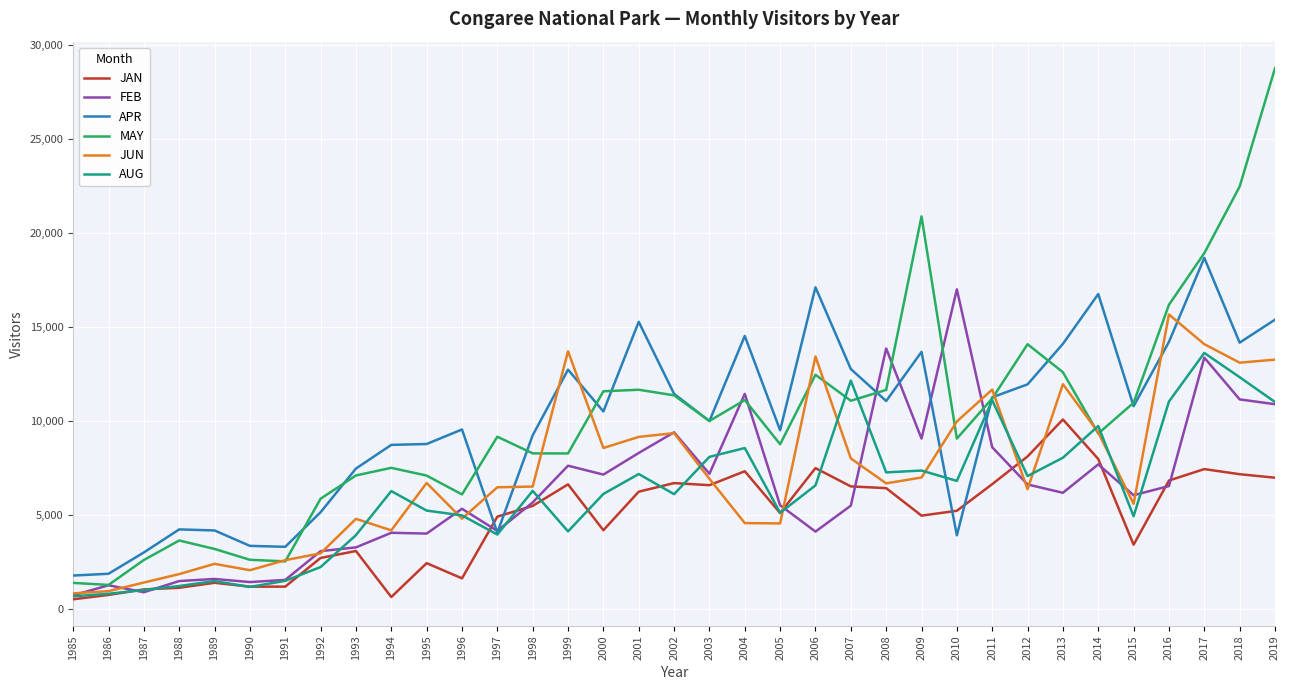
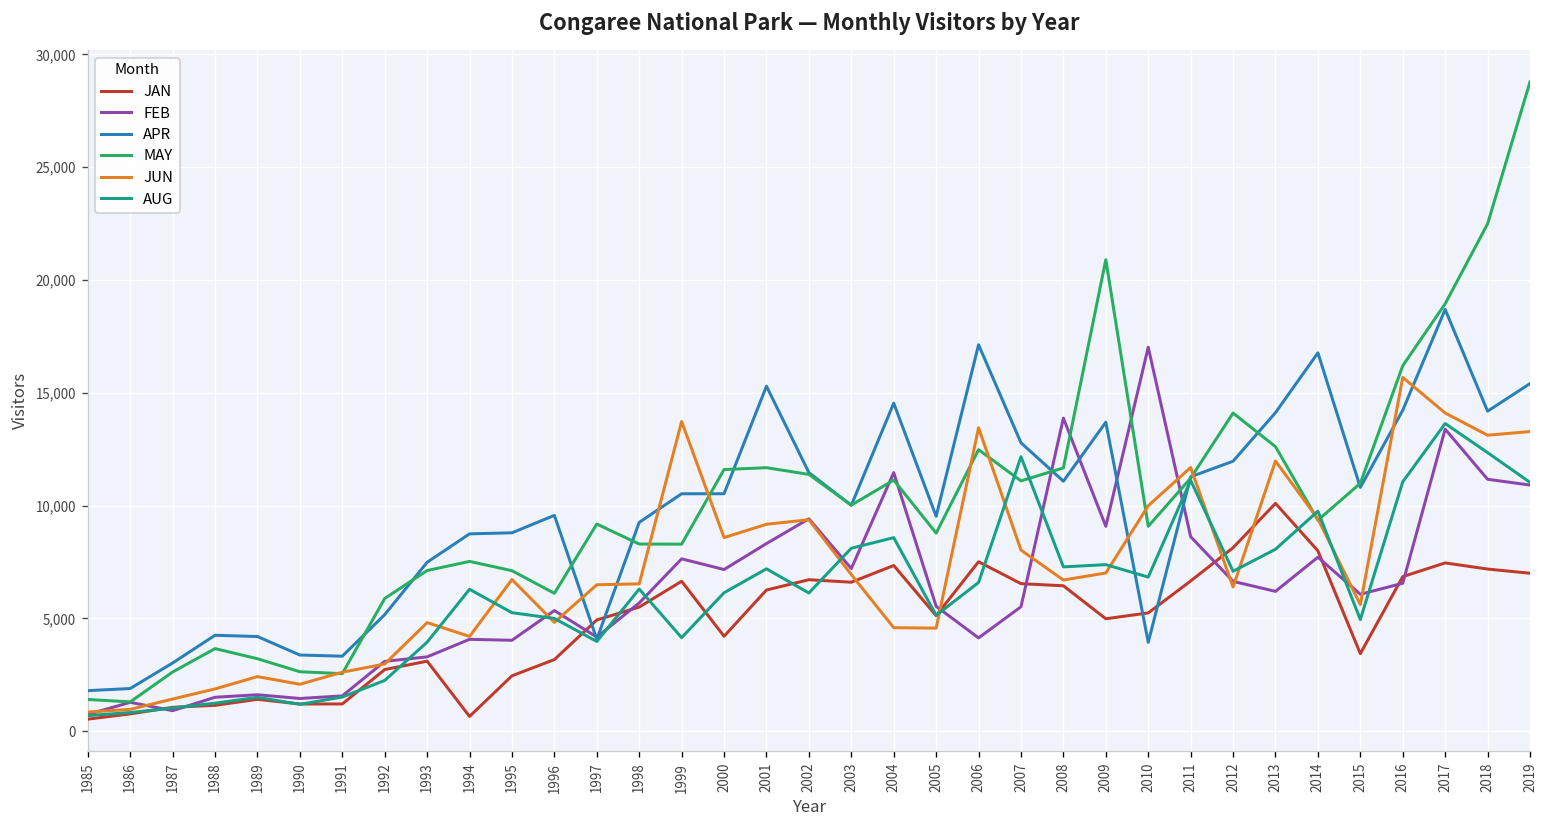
JAN, 1996: 1,600 -> 3,200
APR, 1999: 12,700 -> 10,500
